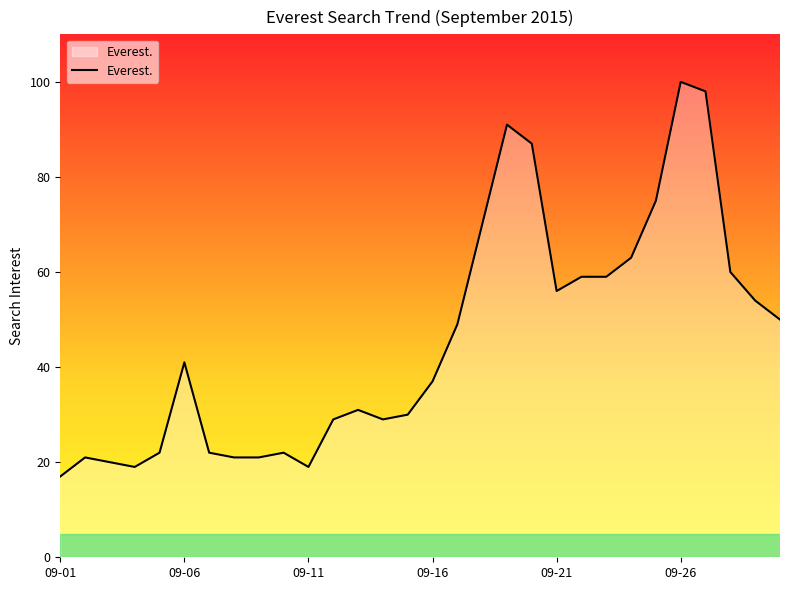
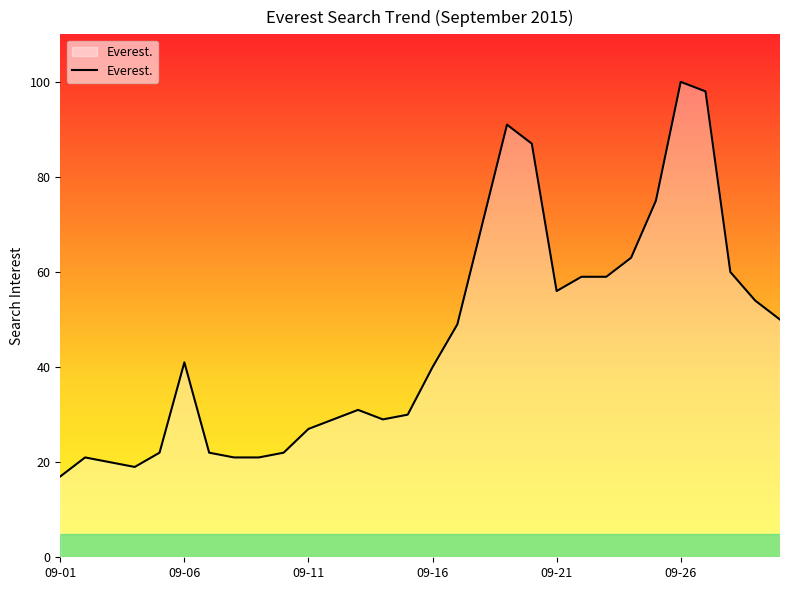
09-11: 19 -> 27
09-16: 37 -> 40
